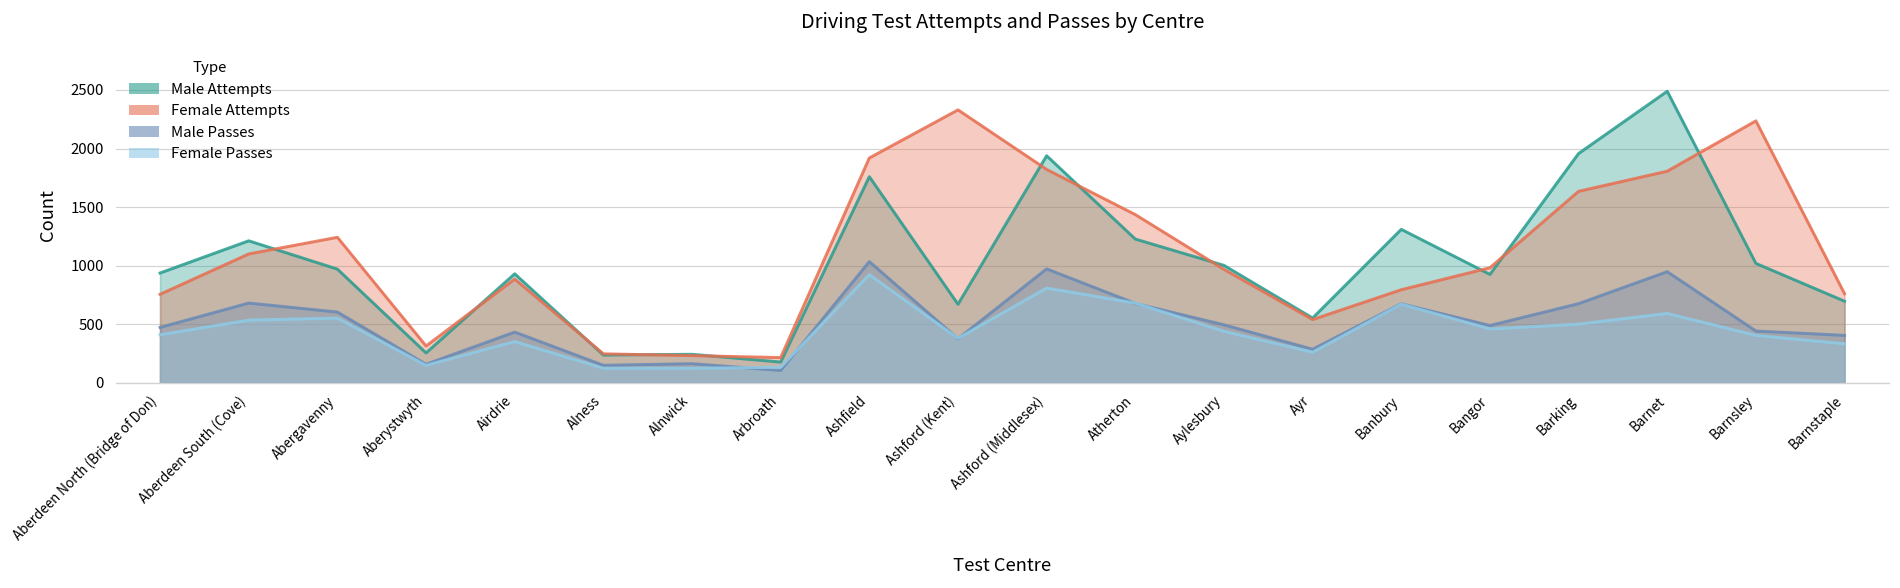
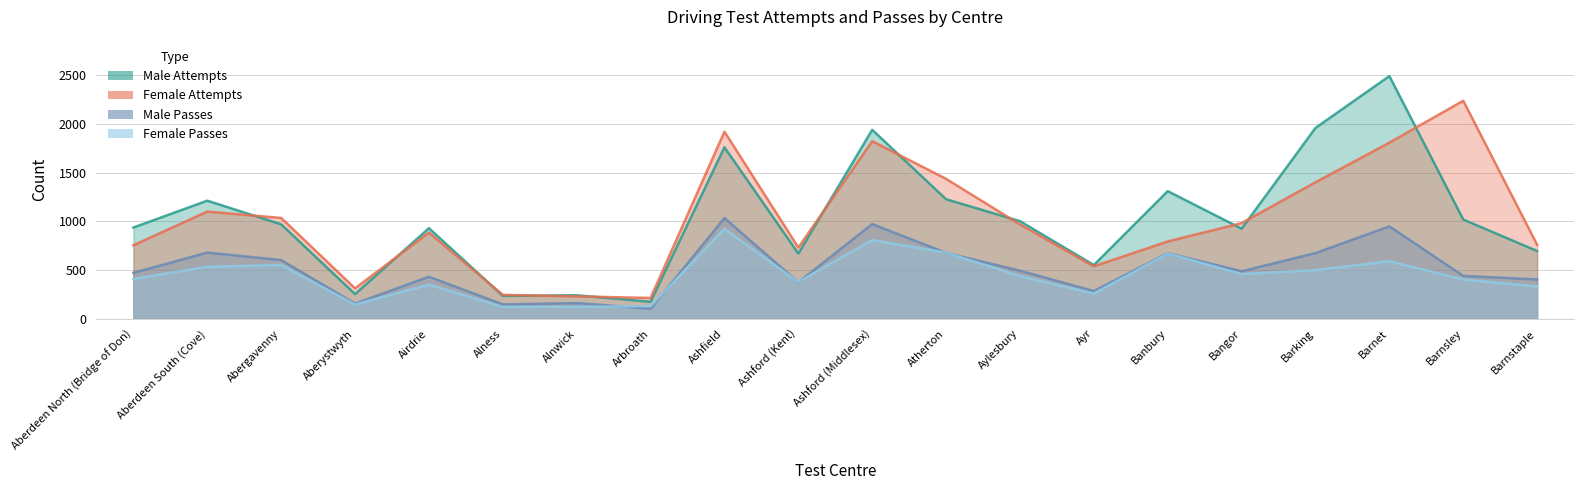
Female Attempts, Abergavenny: 1200 -> 1000
Female Attempts, Ashford (Kent): 2300 -> 700
Female Attempts, Barking: 1600 -> 1400
